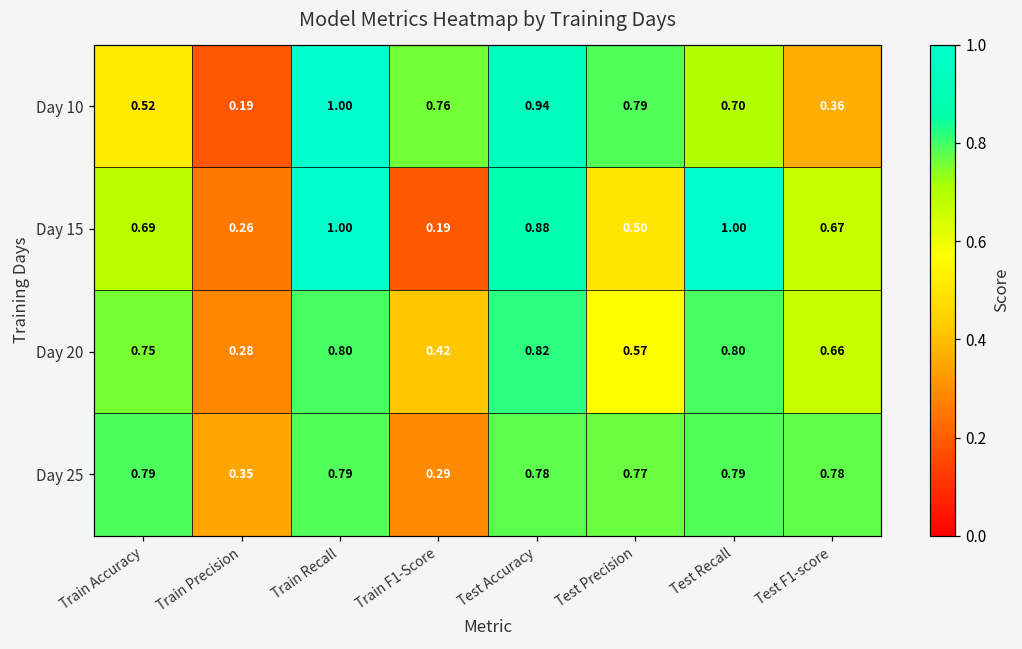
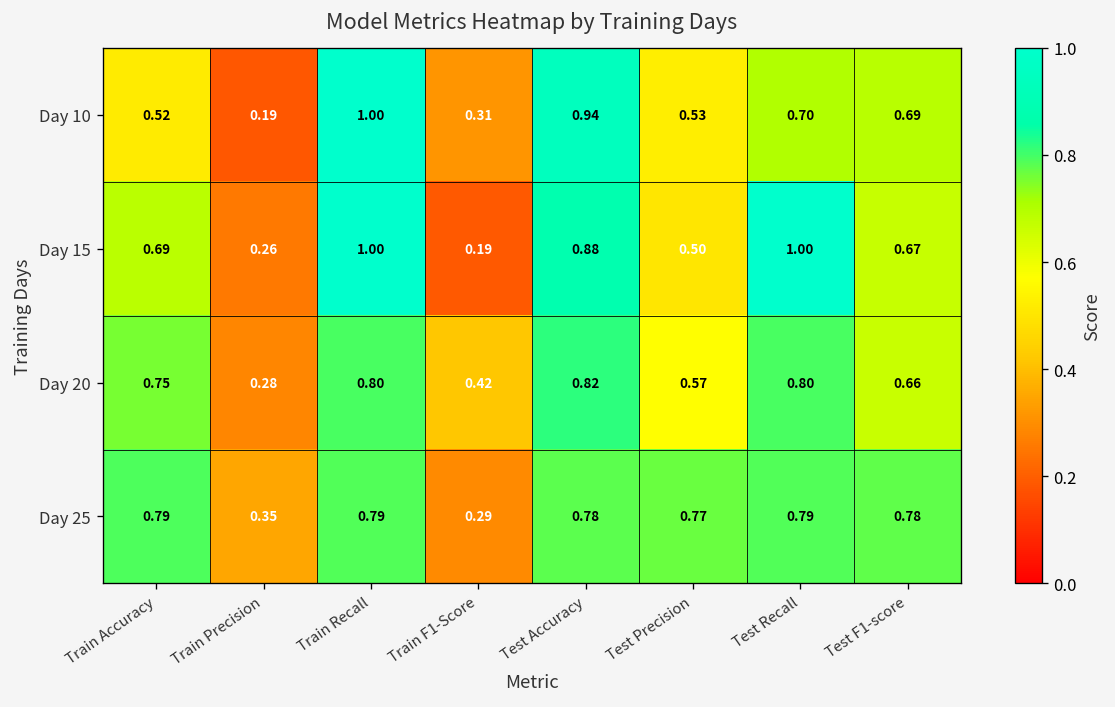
Day 10, Train F1-Score: 0.76 -> 0.31
Day 10, Test Precision: 0.79 -> 0.53
Day 10, Test F1-score: 0.36 -> 0.69
